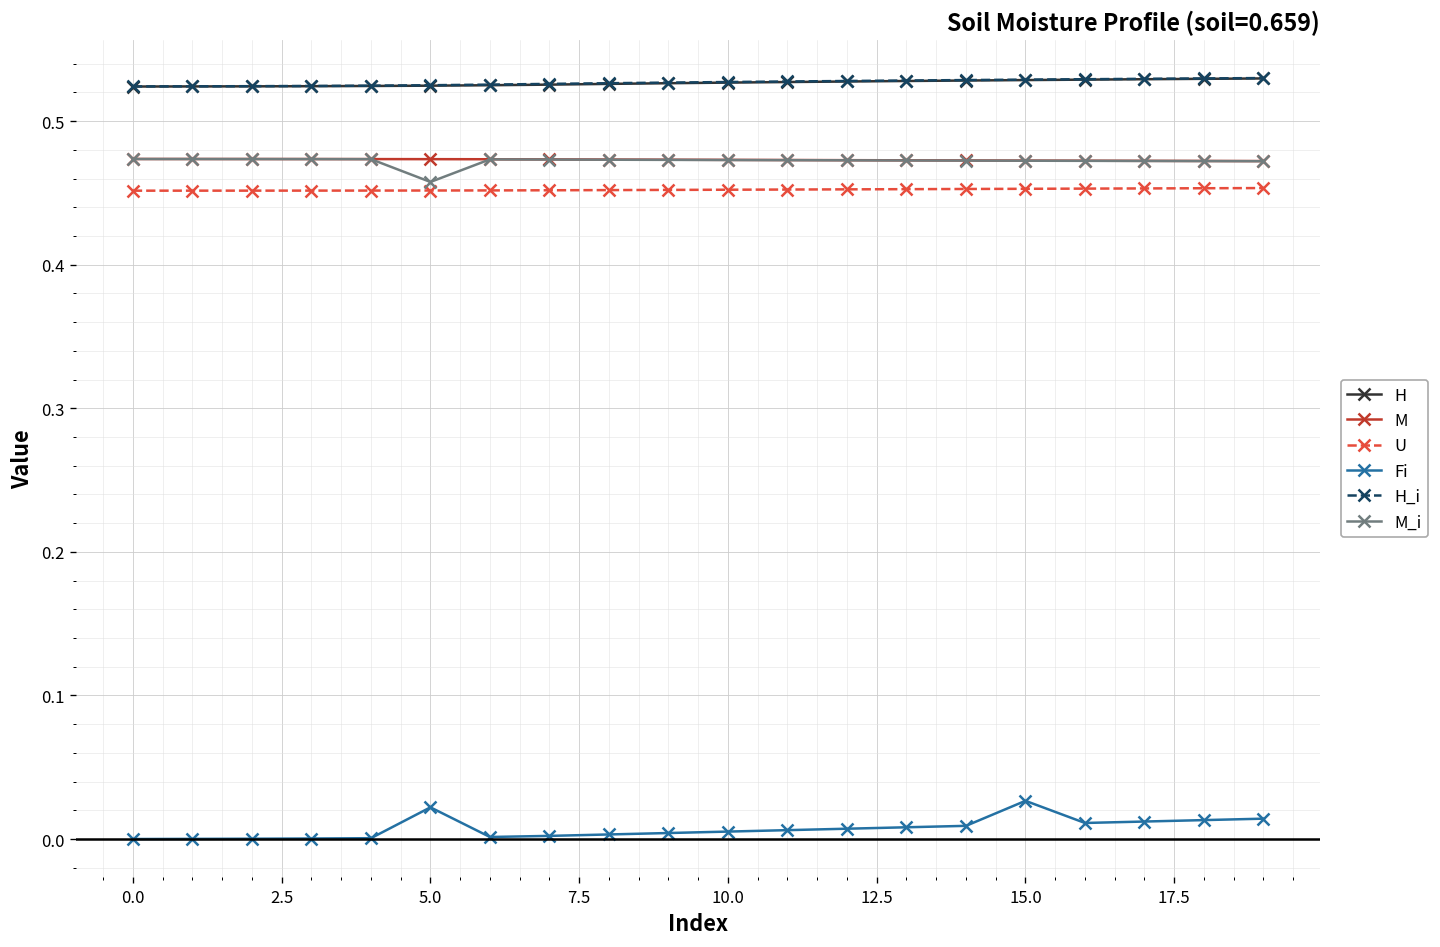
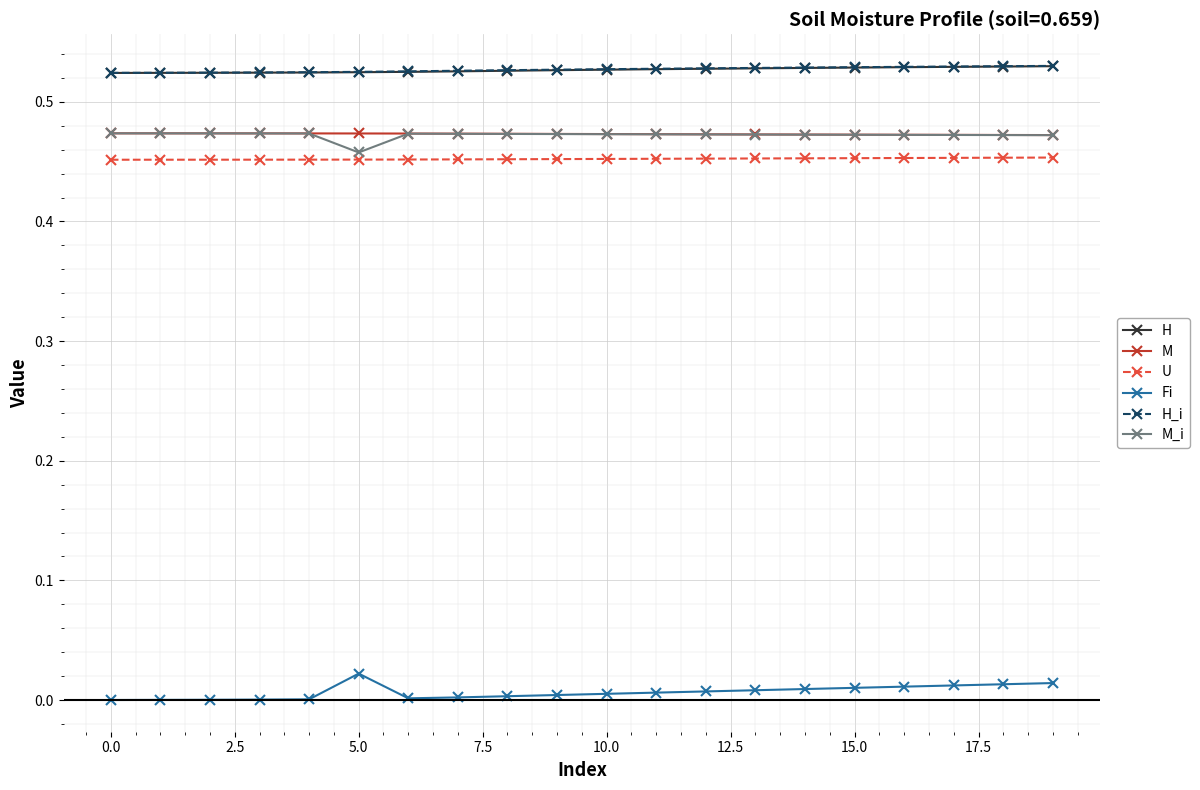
Fi, 15.0: 0.027 -> 0.010
